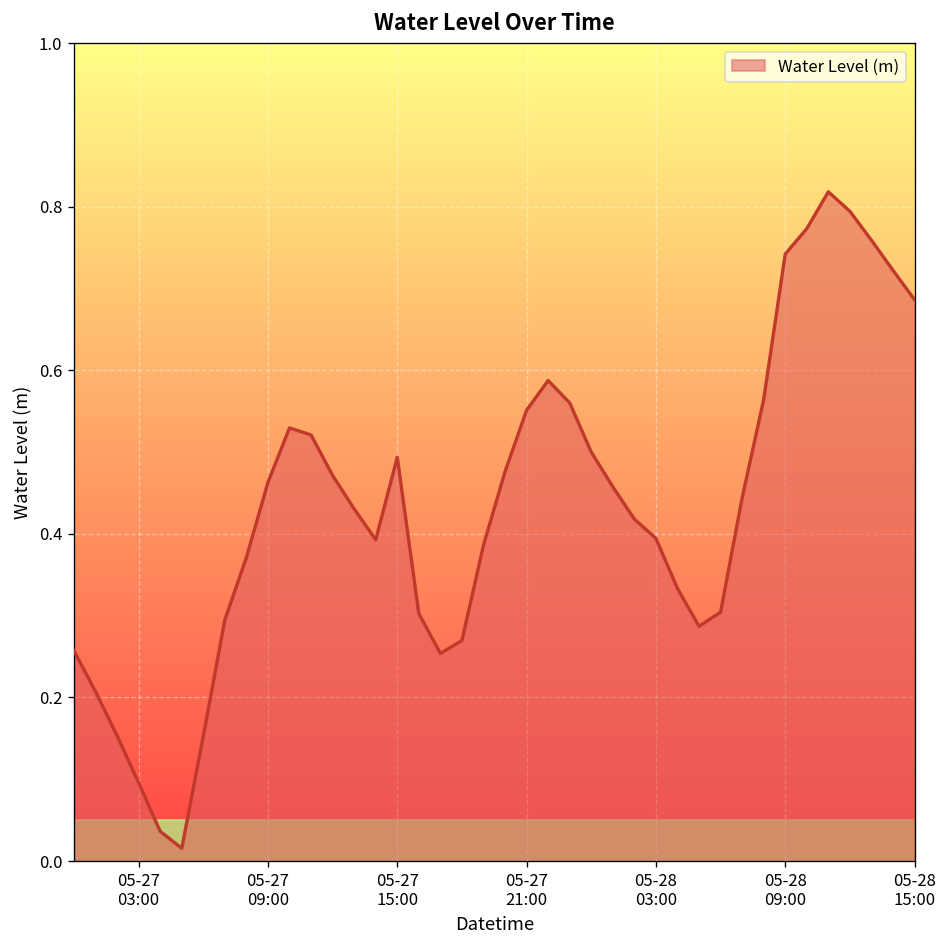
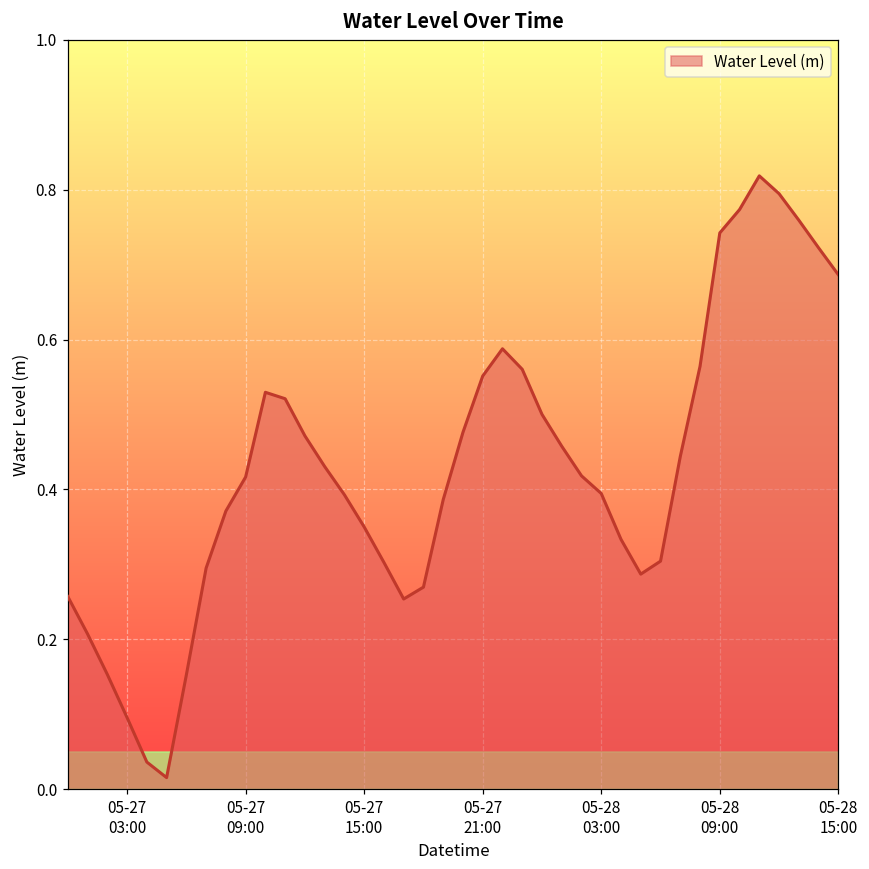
05-27 09:00: 0.46 -> 0.42
05-27 15:00: 0.49 -> 0.35
